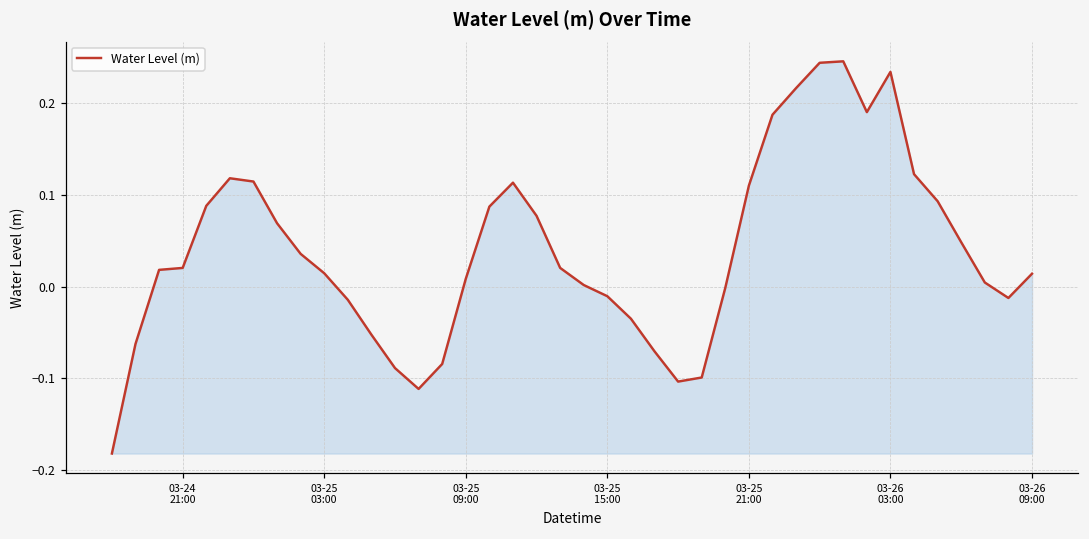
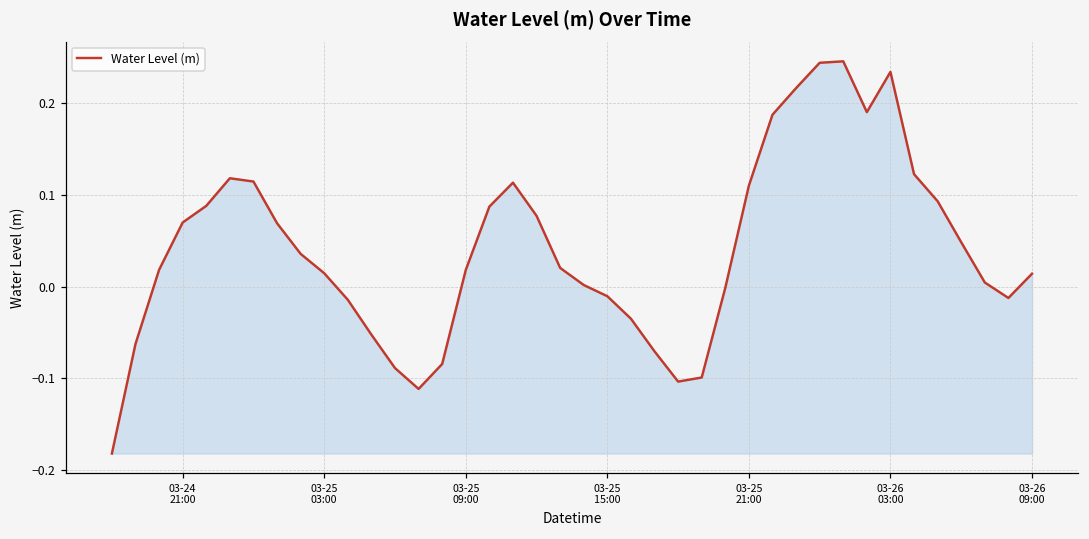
03-24 21:00: 0.02 -> 0.07
03-25 09:00: 0.01 -> 0.02
